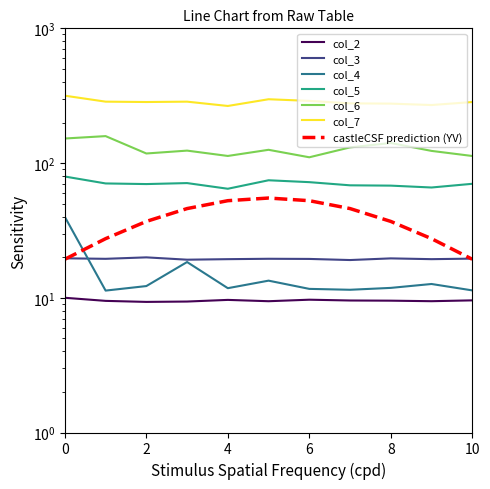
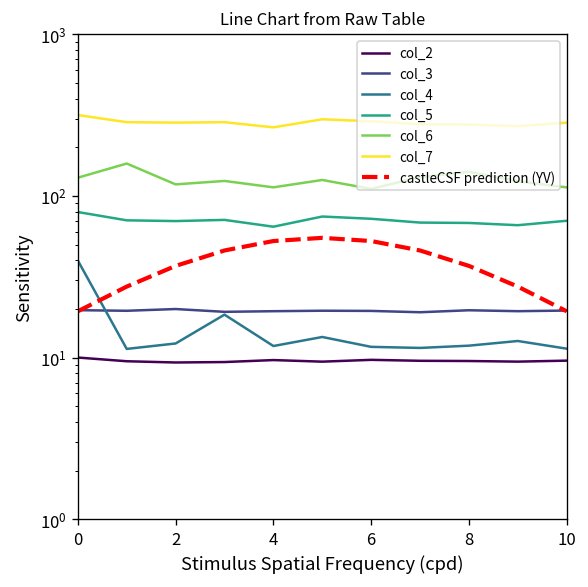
col_6, 0: 150 -> 130
